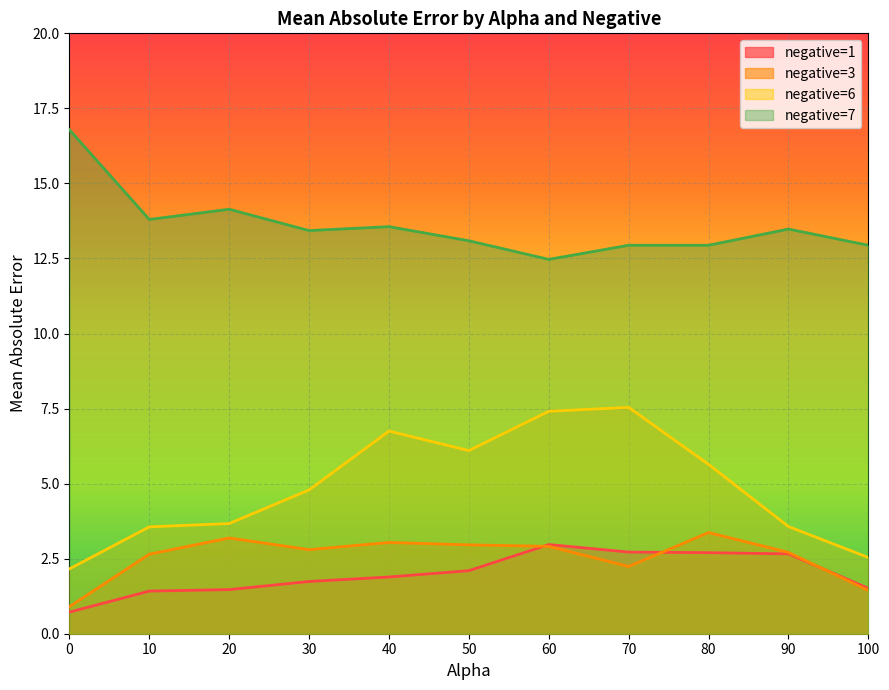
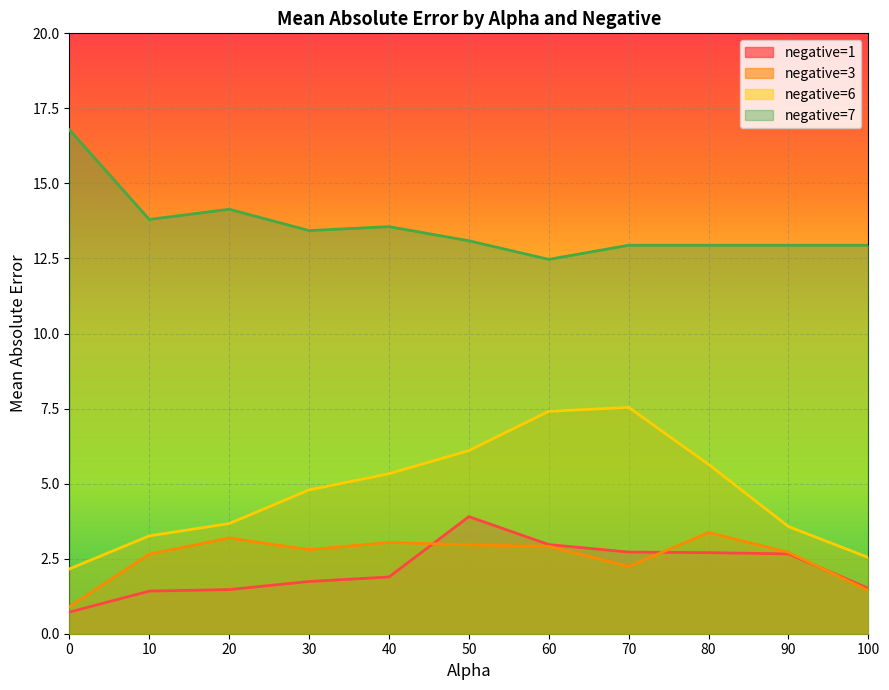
negative=6, 10: 3.6 -> 3.3
negative=6, 40: 6.8 -> 5.3
negative=1, 50: 2.1 -> 3.9
negative=7, 90: 13.5 -> 12.9
